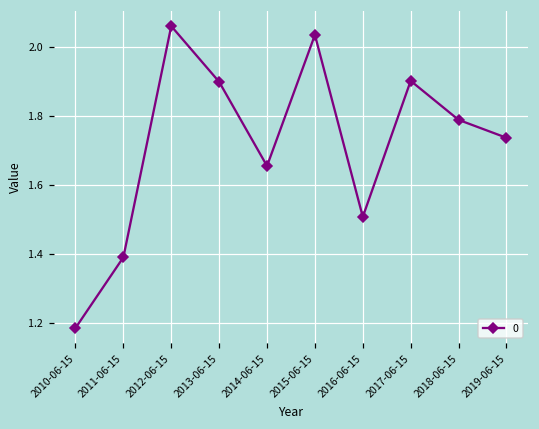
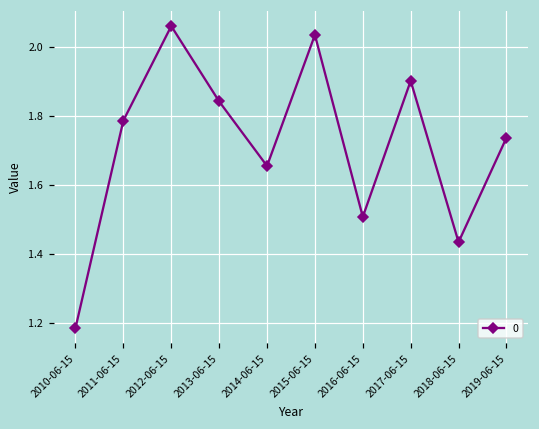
2011-06-15: 1.39 -> 1.79
2013-06-15: 1.90 -> 1.84
2018-06-15: 1.79 -> 1.43
